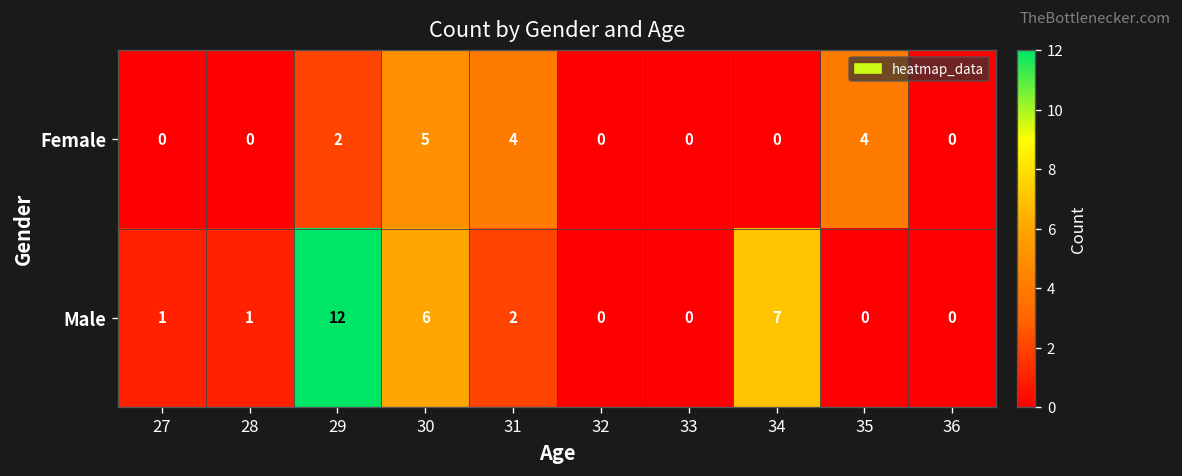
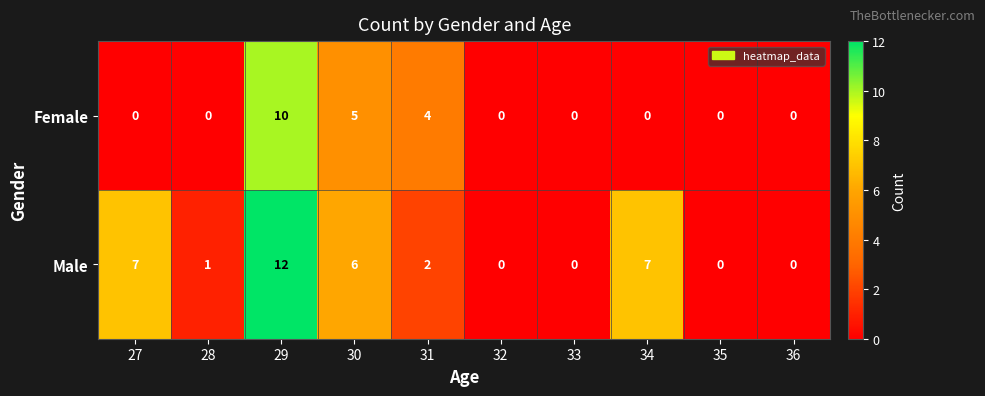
Female, 29: 2 -> 10
Female, 35: 4 -> 0
Male, 27: 1 -> 7
